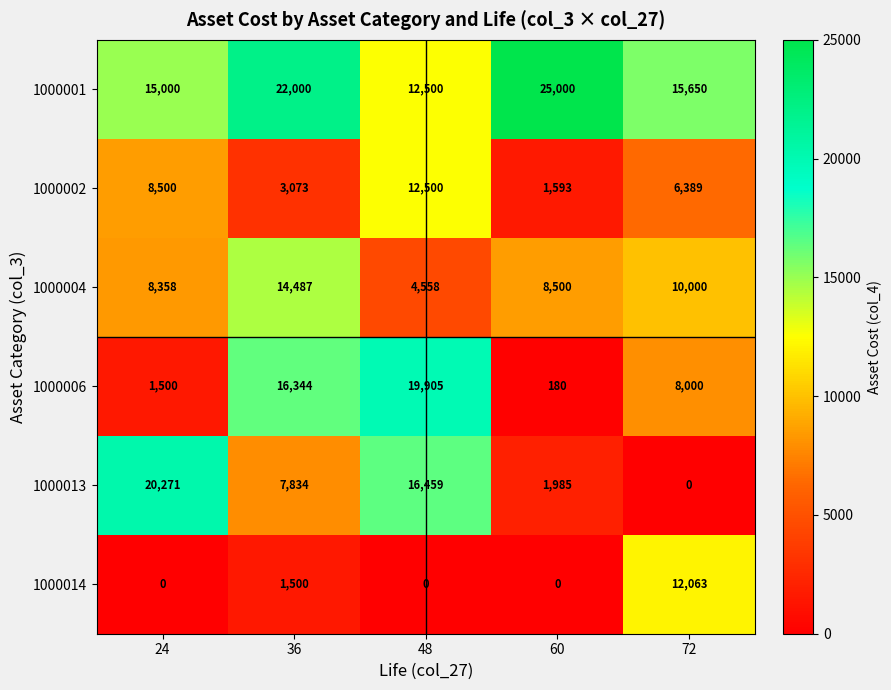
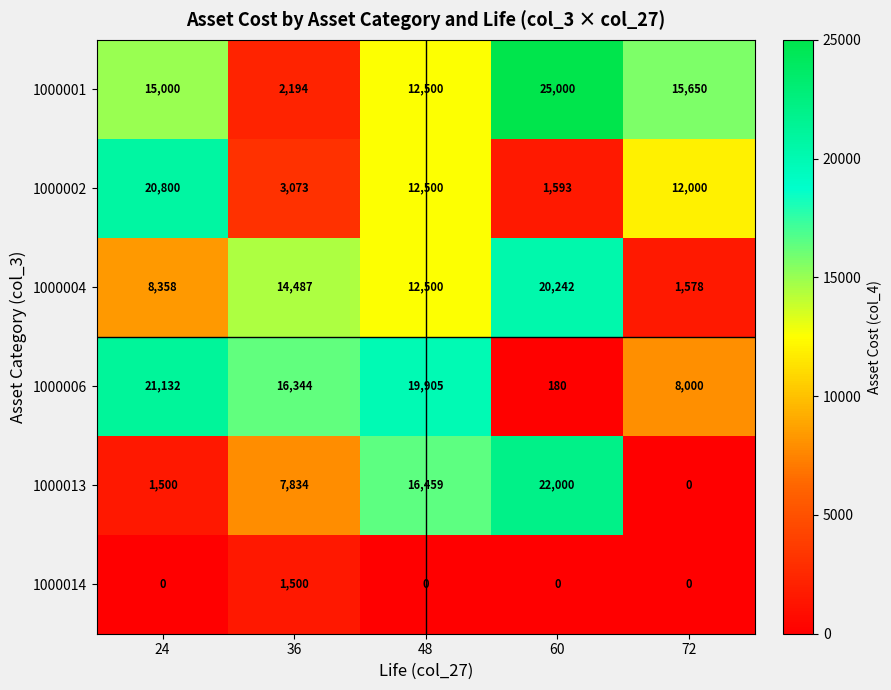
1000001, 36: 22,000 -> 2,194
1000002, 24: 8,500 -> 20,800
1000002, 72: 6,389 -> 12,000
1000004, 48: 4,558 -> 12,500
1000004, 60: 8,500 -> 20,242
1000004, 72: 10,000 -> 1,578
1000006, 24: 1,500 -> 21,132
1000013, 24: 20,271 -> 1,500
1000013, 60: 1,985 -> 22,000
1000014, 72: 12,063 -> 0
